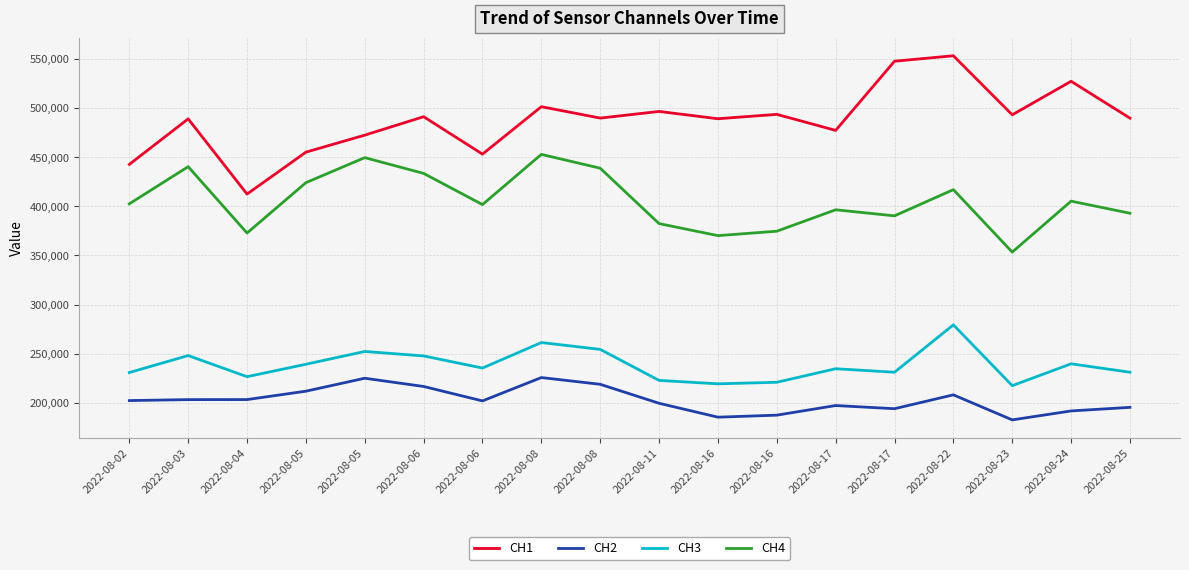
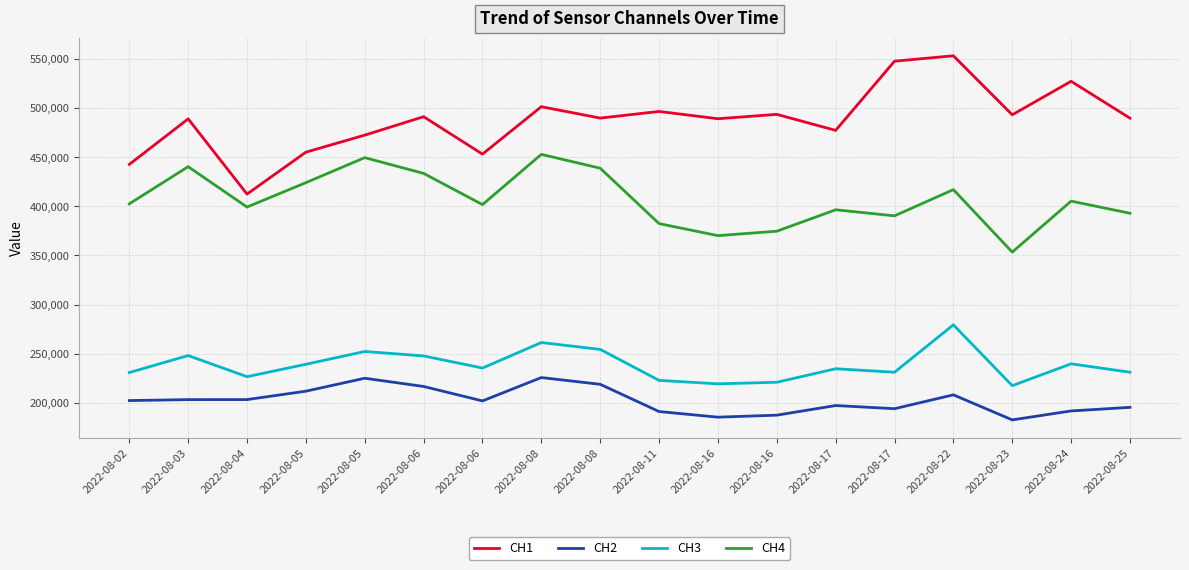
CH4, 2022-08-04: 370,000 -> 400,000
CH2, 2022-08-11: 200,000 -> 190,000
